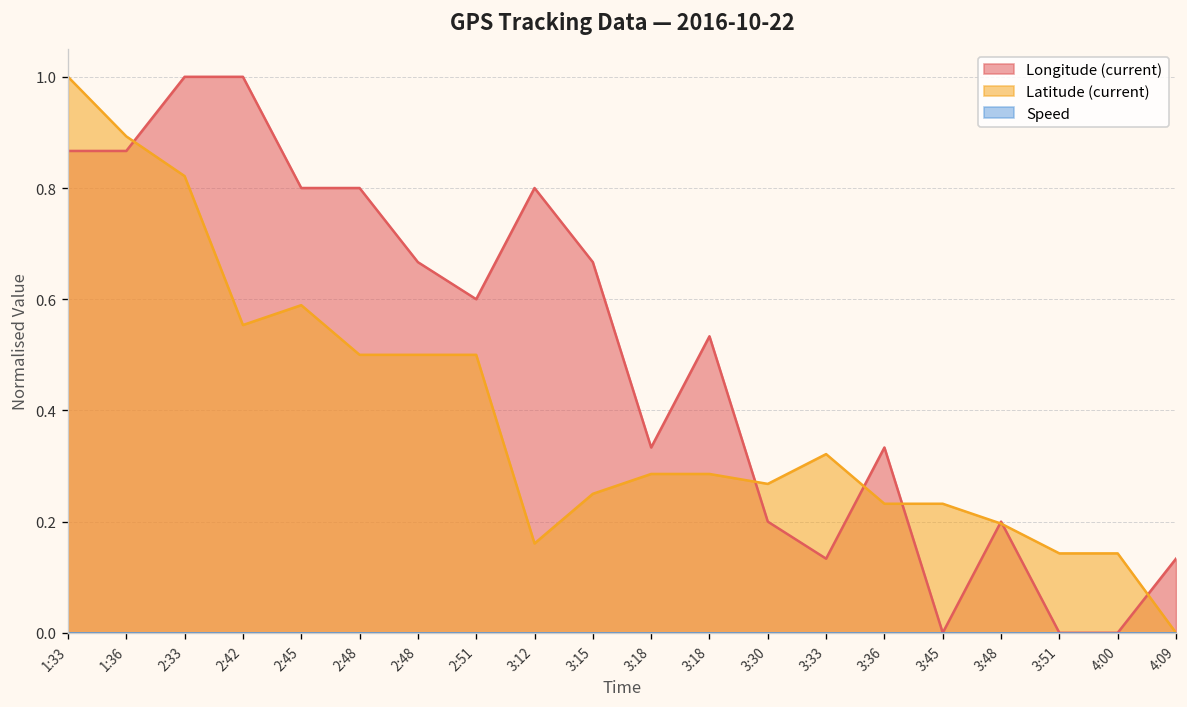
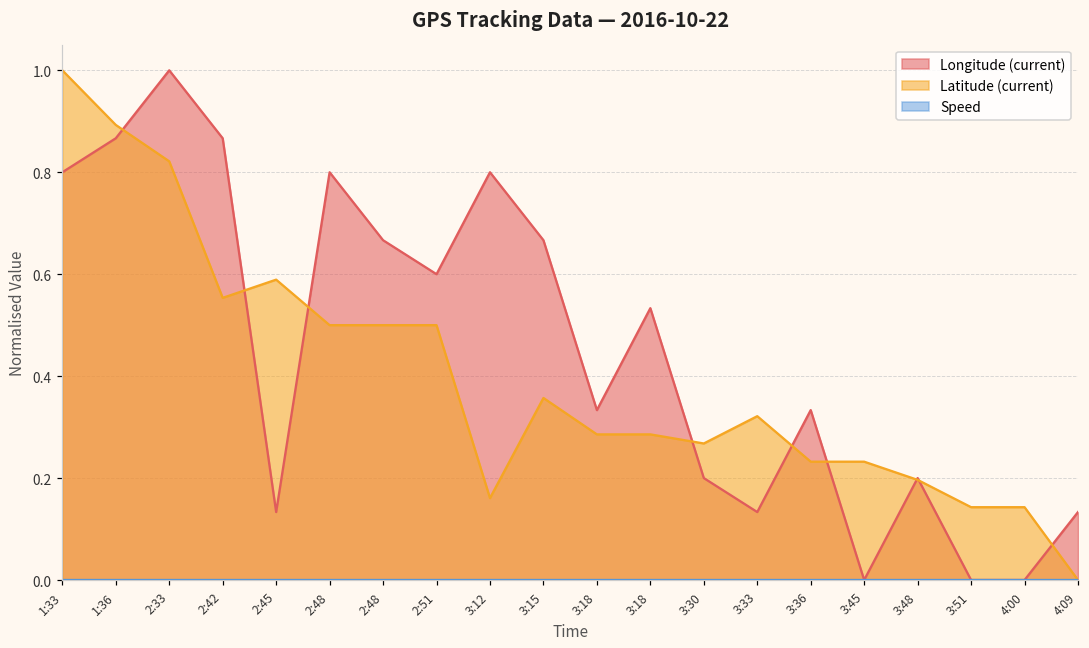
Longitude (current), 1:33: 0.87 -> 0.80
Longitude (current), 2:42: 1.00 -> 0.87
Longitude (current), 2:45: 0.80 -> 0.13
Latitude (current), 3:15: 0.25 -> 0.36
